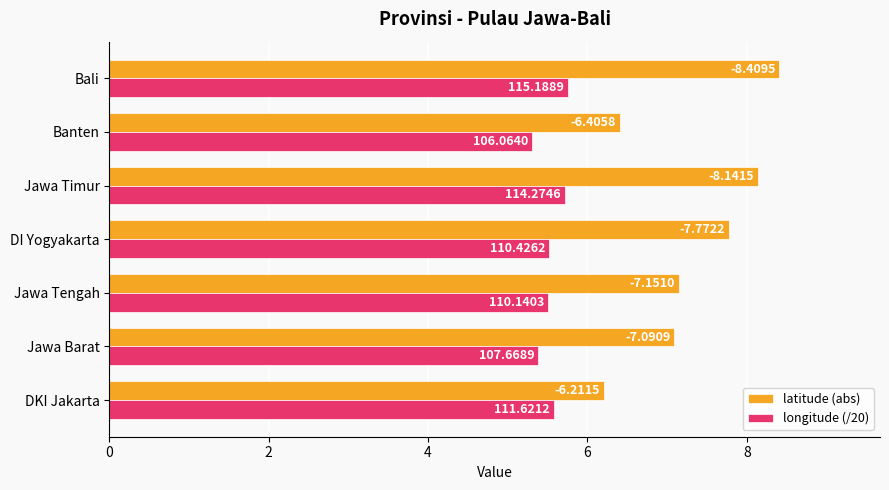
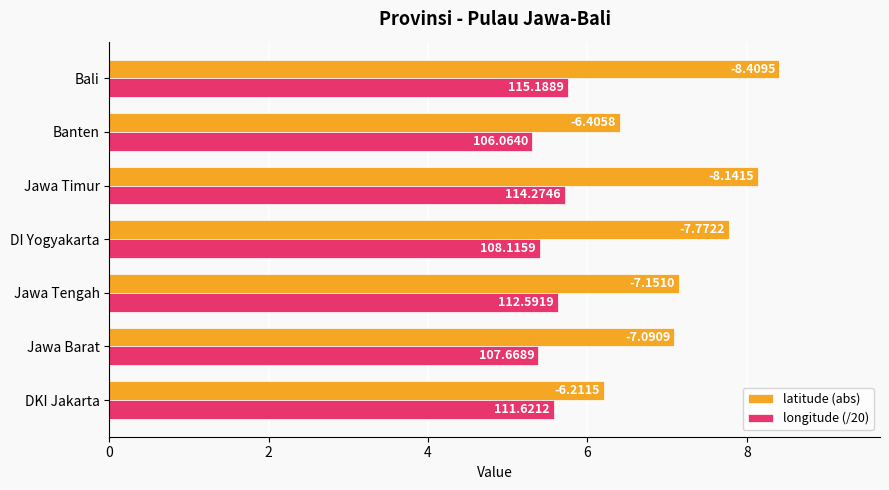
longitude (/20), DI Yogyakarta: 110.4262 -> 108.1159
longitude (/20), Jawa Tengah: 110.1403 -> 112.5919
